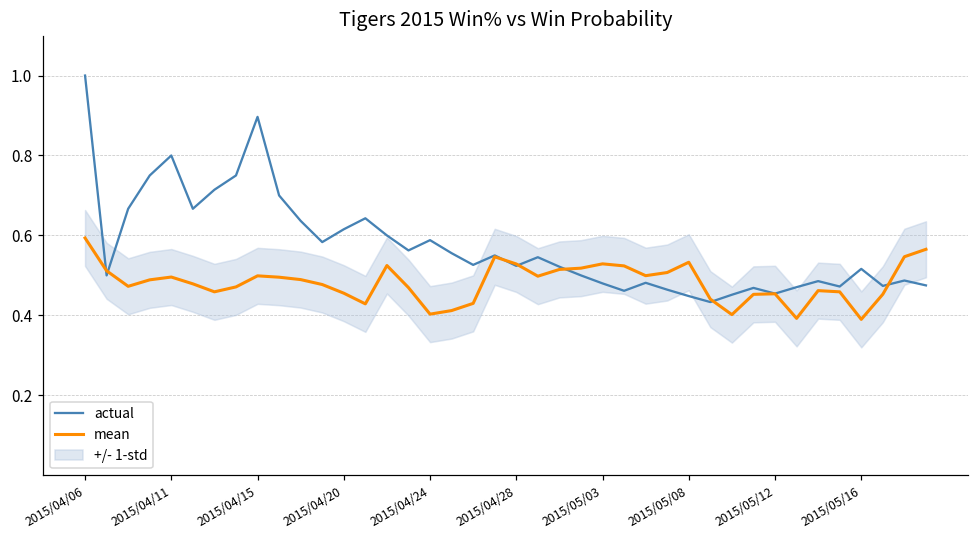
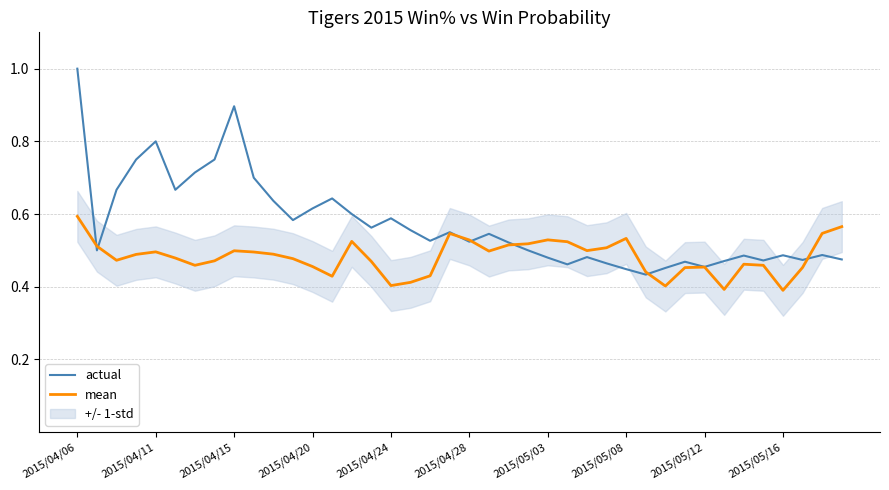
actual, 2015/05/16: 0.52 -> 0.49
